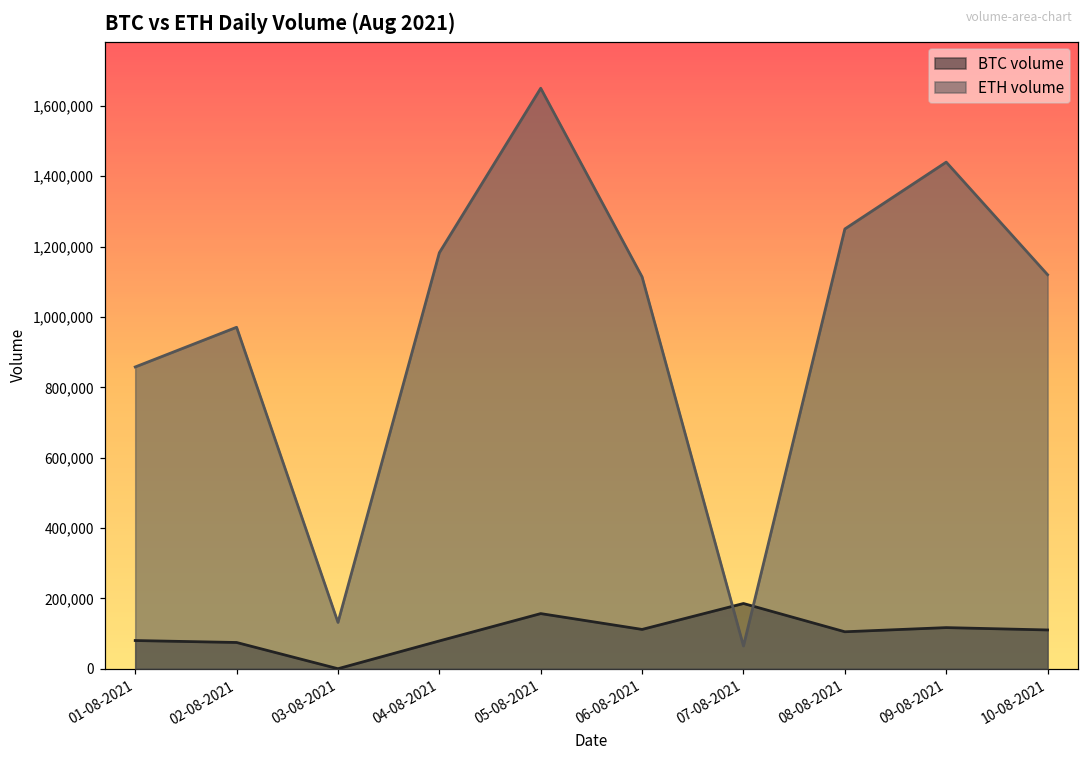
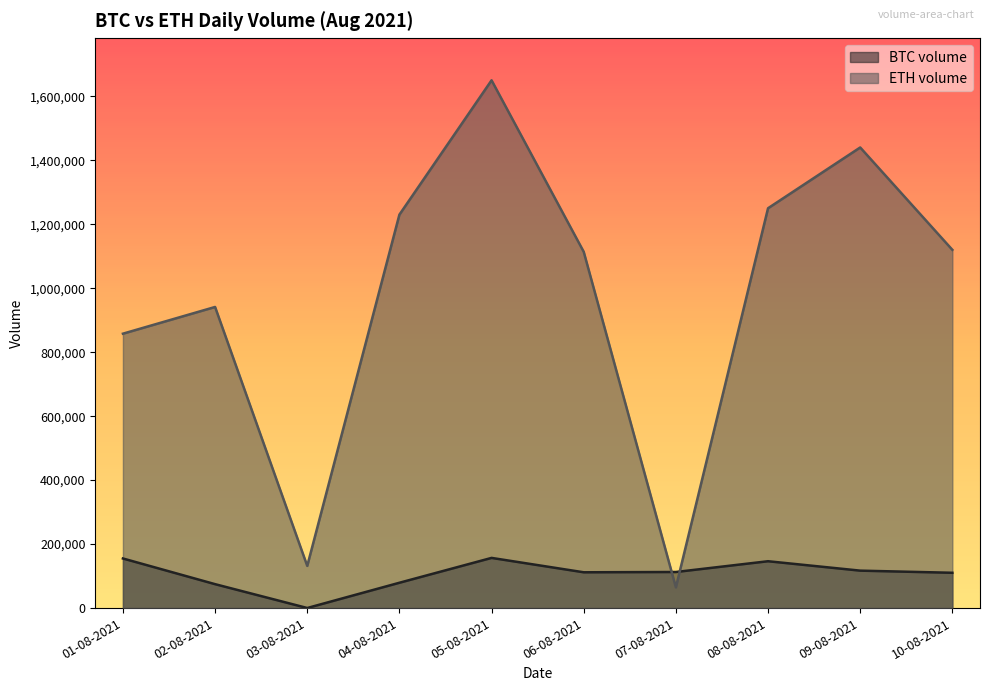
BTC volume, 01-08-2021: 80,000 -> 160,000
ETH volume, 02-08-2021: 970,000 -> 940,000
ETH volume, 04-08-2021: 1,180,000 -> 1,230,000
BTC volume, 07-08-2021: 190,000 -> 110,000
BTC volume, 08-08-2021: 110,000 -> 150,000
